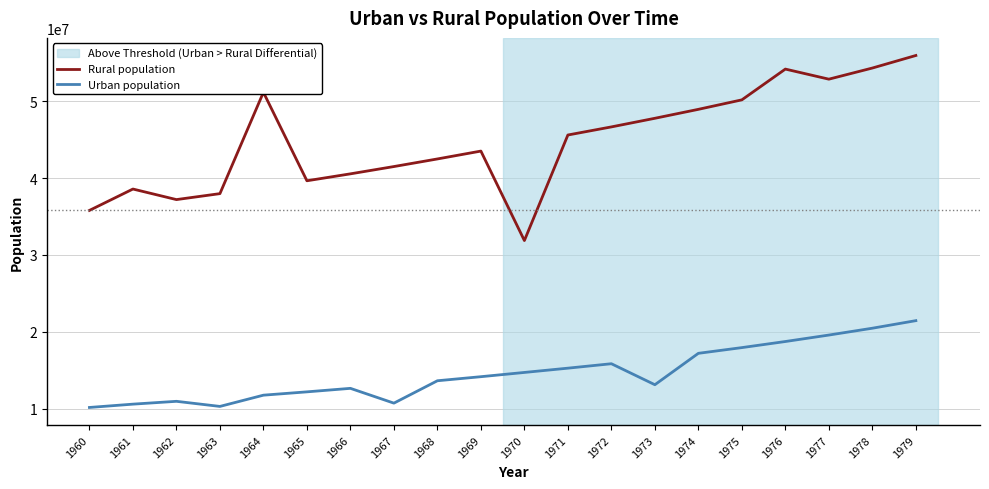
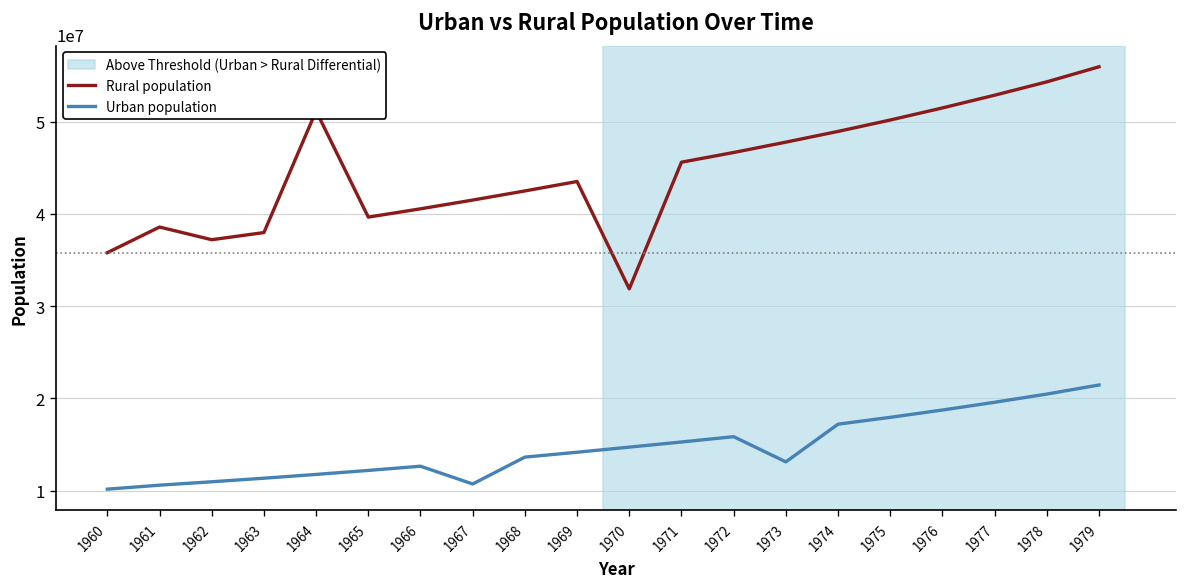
Urban population, 1963: 10000000 -> 11000000
Rural population, 1976: 54000000 -> 51000000
